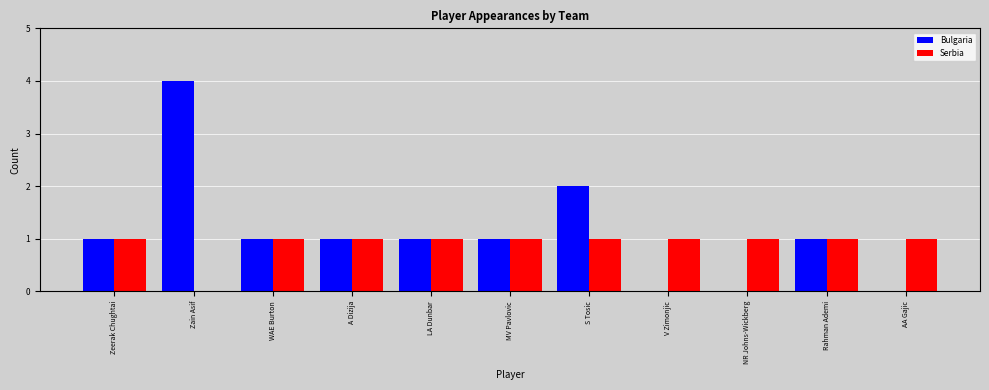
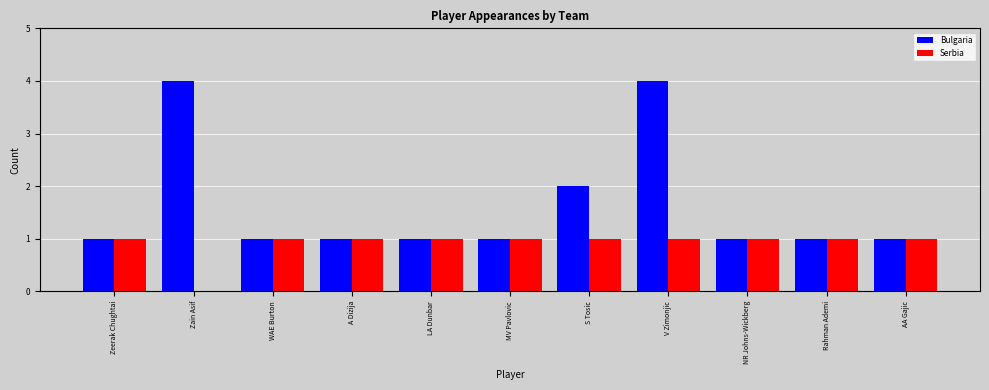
Bulgaria, V Zimonjic: 0 -> 4
Bulgaria, NR Johns-Wickberg: 0 -> 1
Bulgaria, AA Gajic: 0 -> 1
